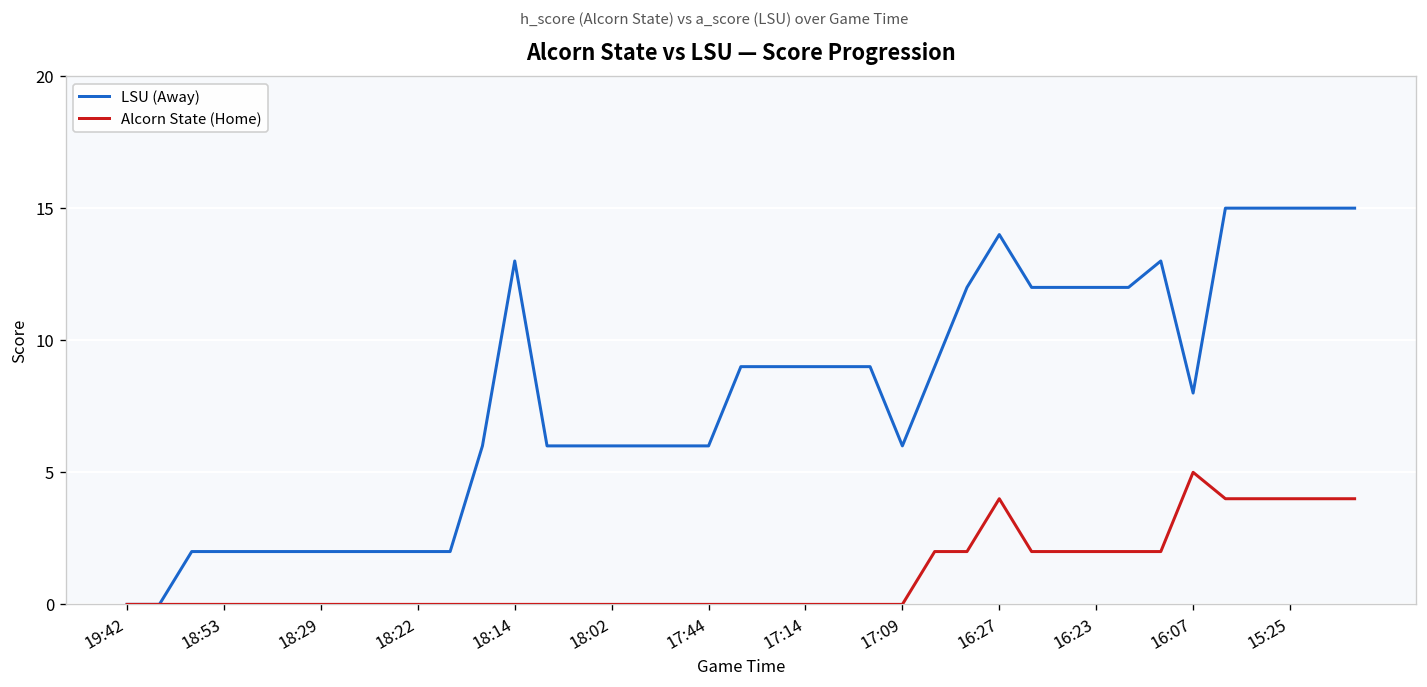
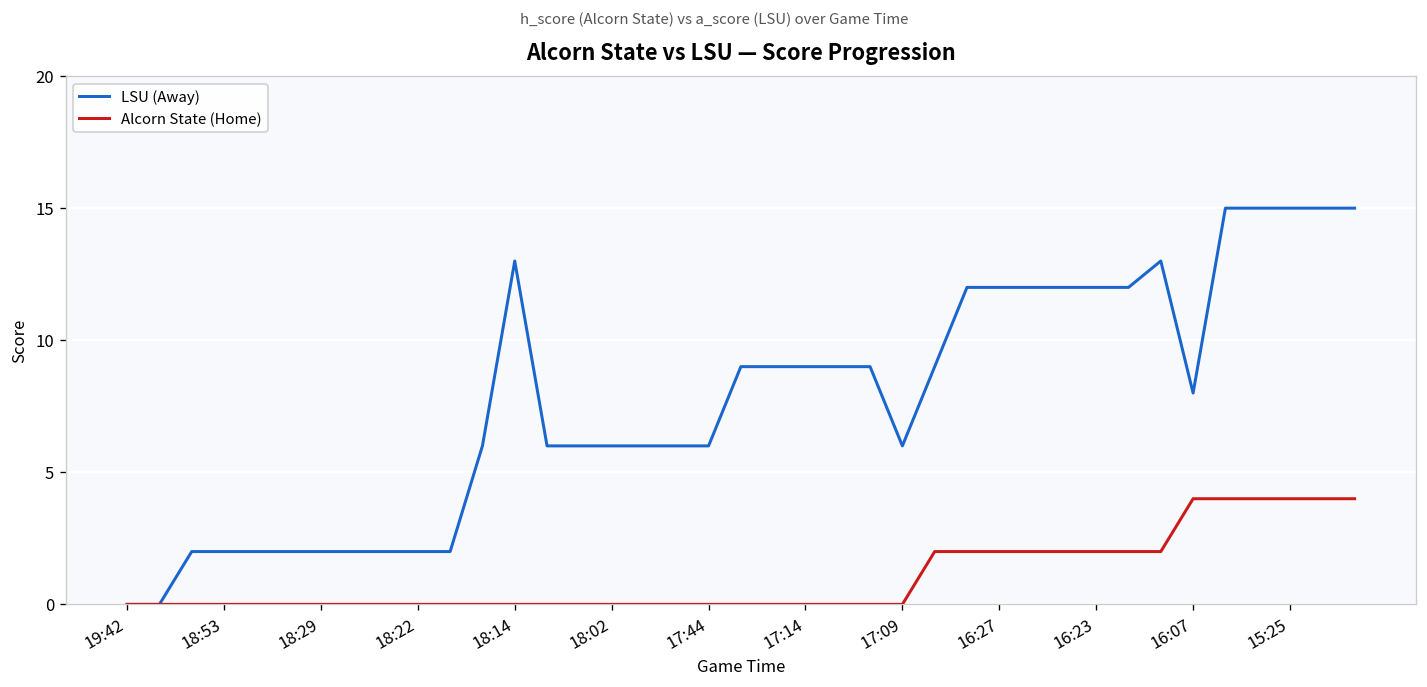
LSU (Away), 16:27: 14 -> 12
Alcorn State (Home), 16:27: 4 -> 2
Alcorn State (Home), 16:07: 5 -> 4
